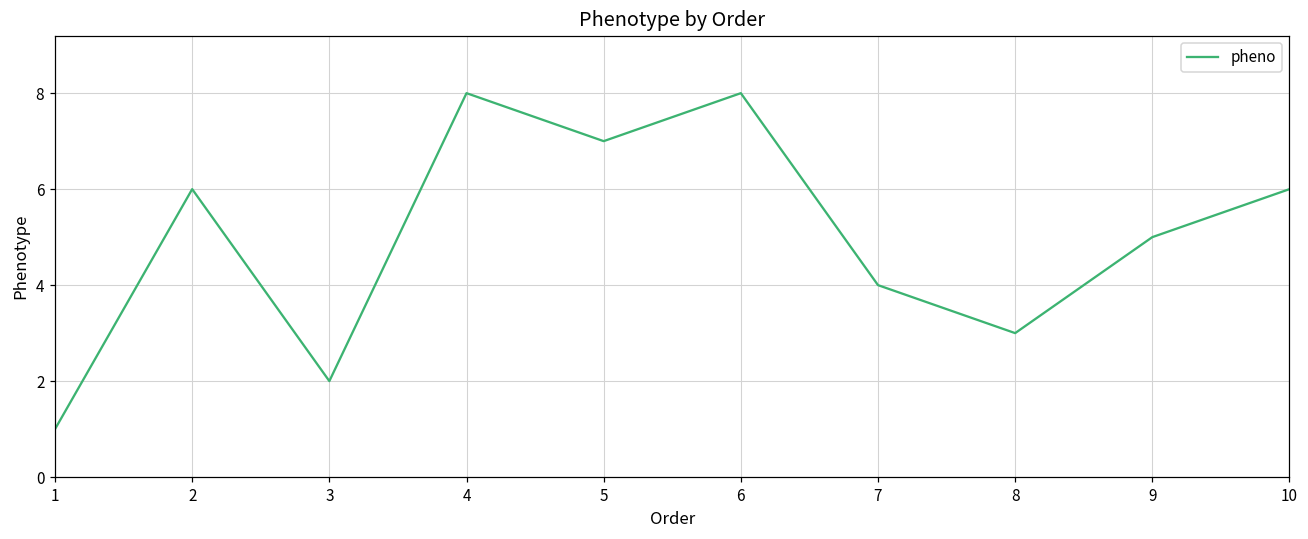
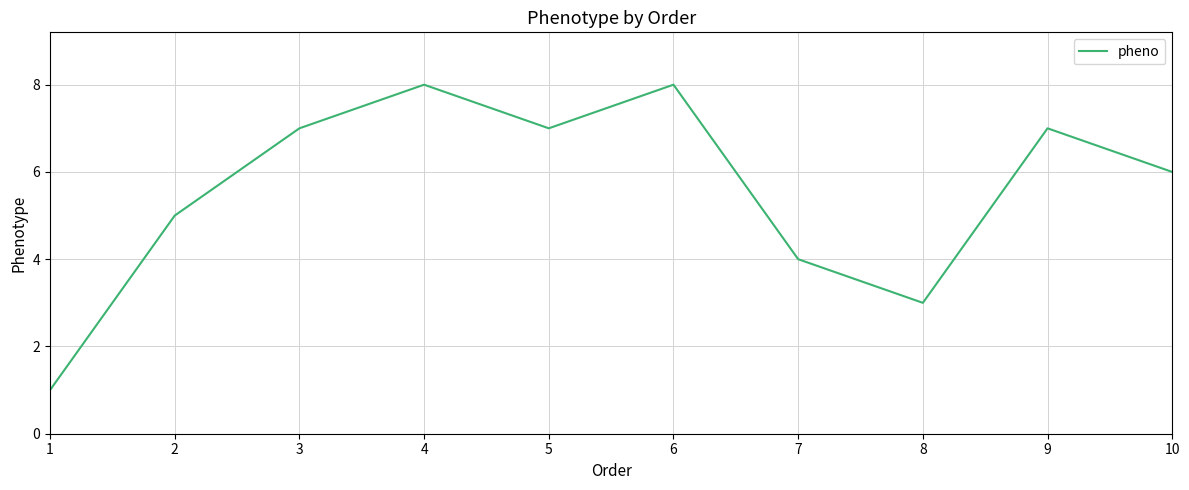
2: 6 -> 5
3: 2 -> 7
9: 5 -> 7
